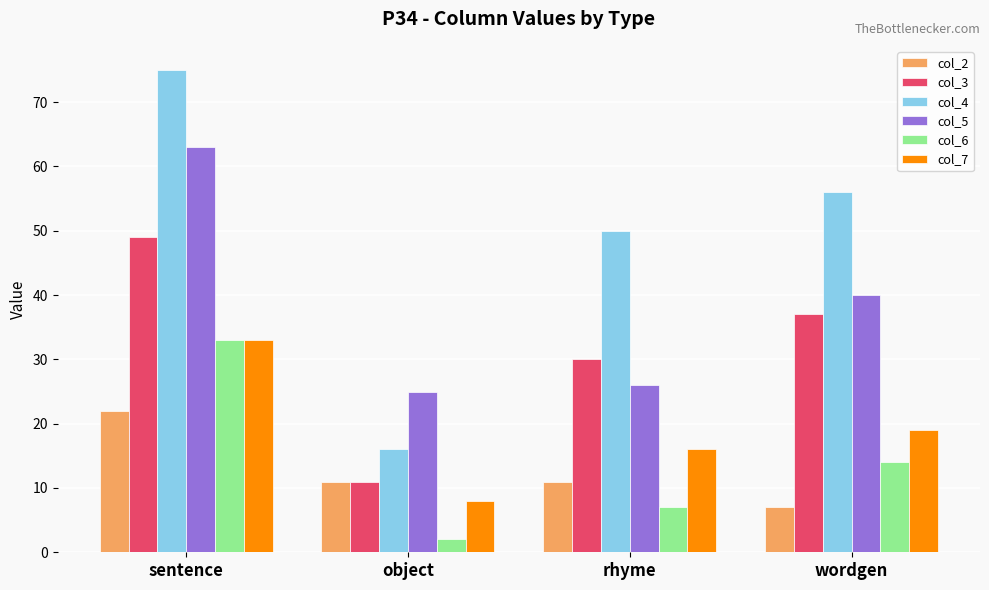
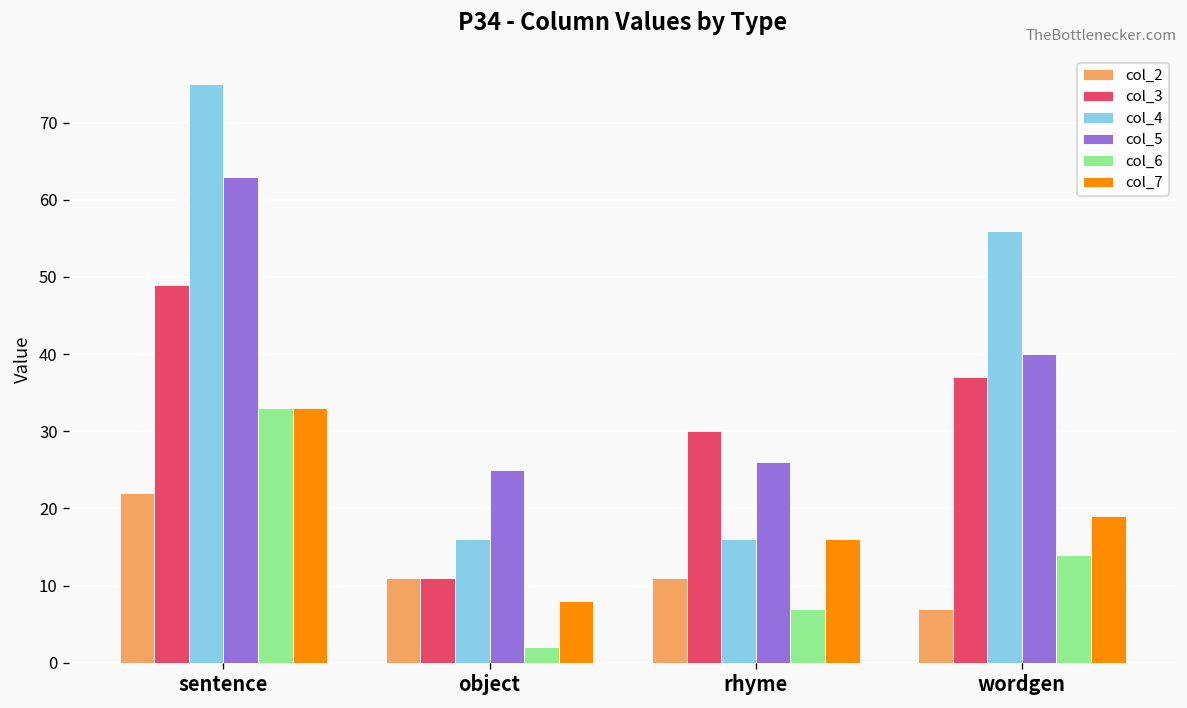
col_4, rhyme: 50 -> 16
